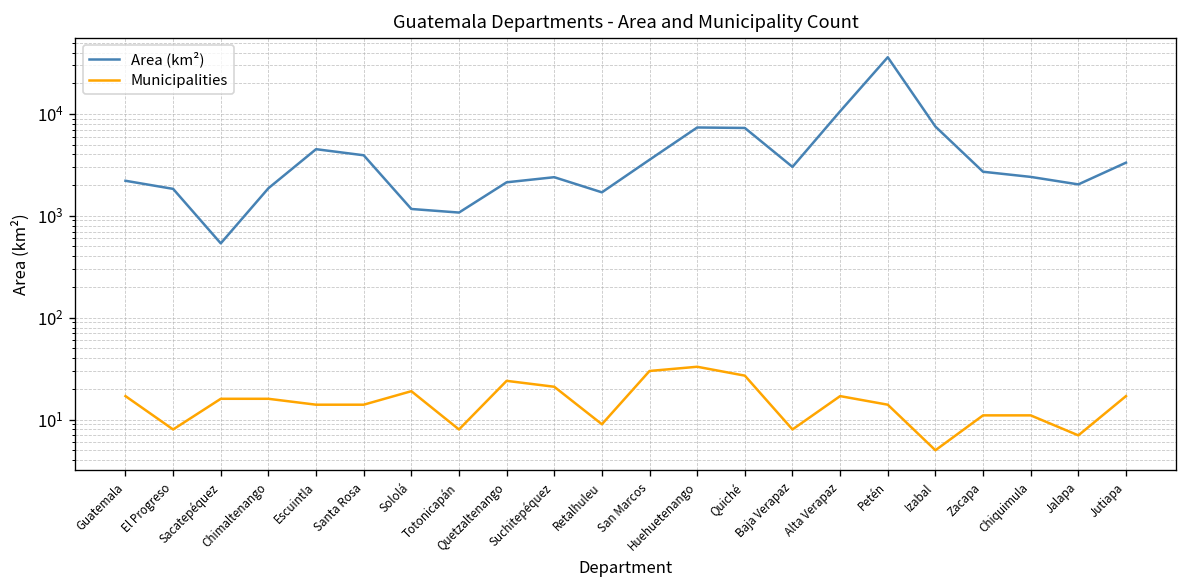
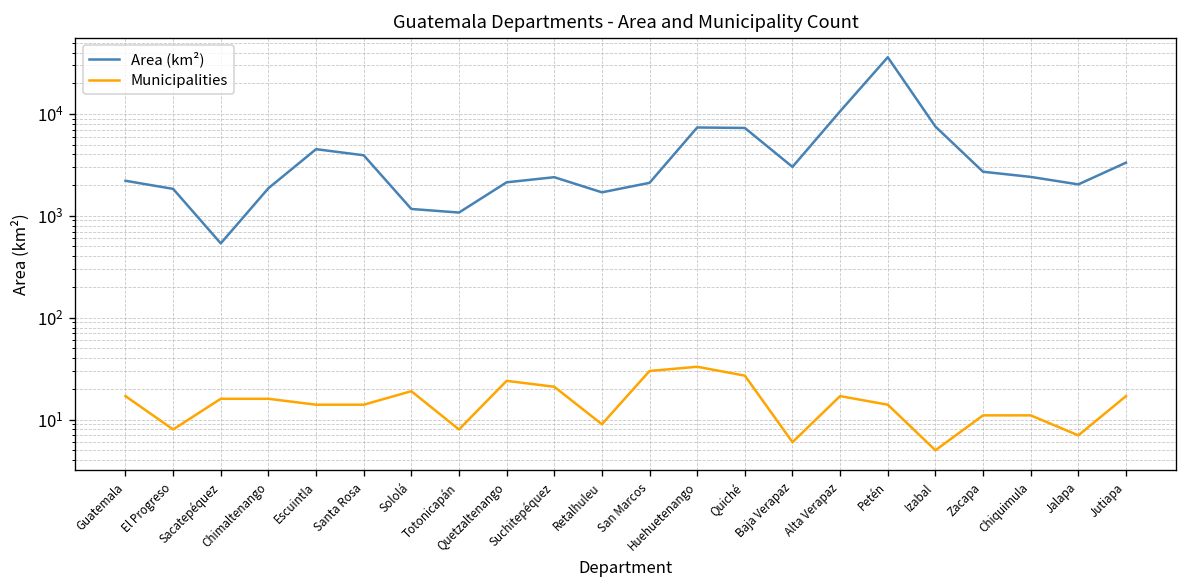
Area (km²), San Marcos: 3600 -> 2100
Municipalities, Baja Verapaz: 8 -> 6
